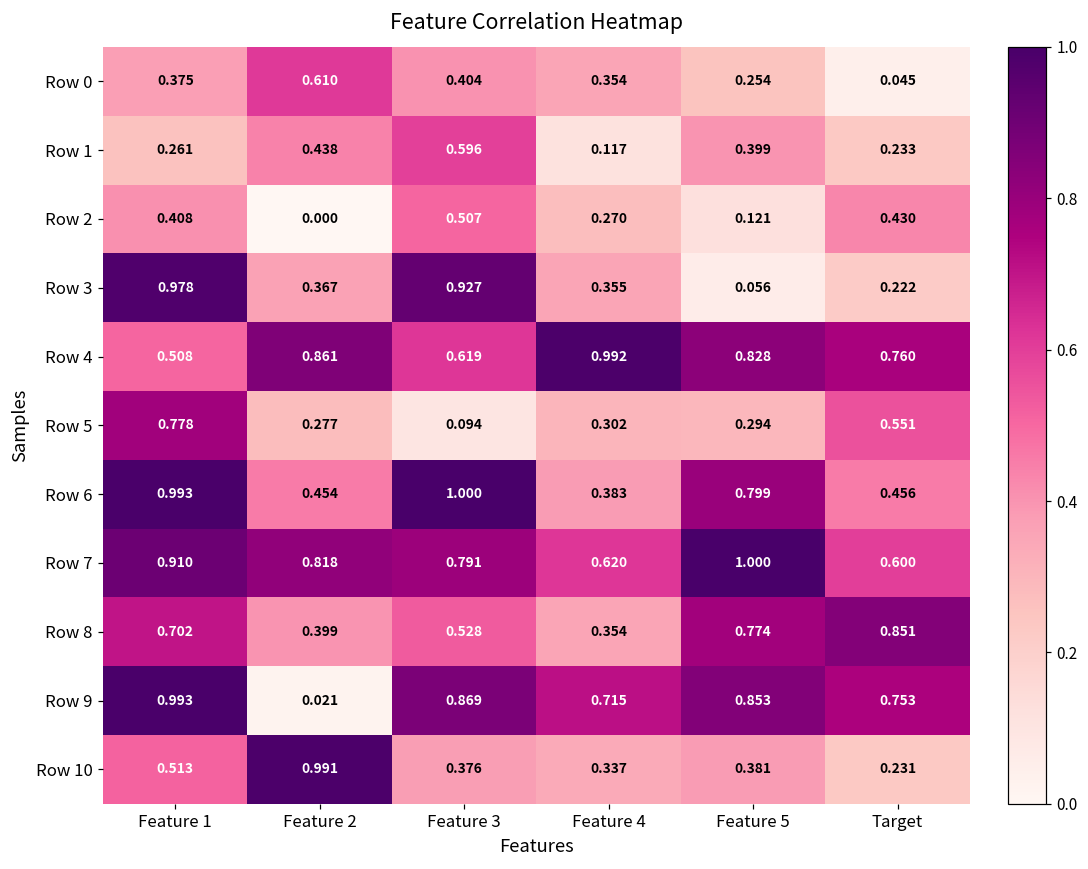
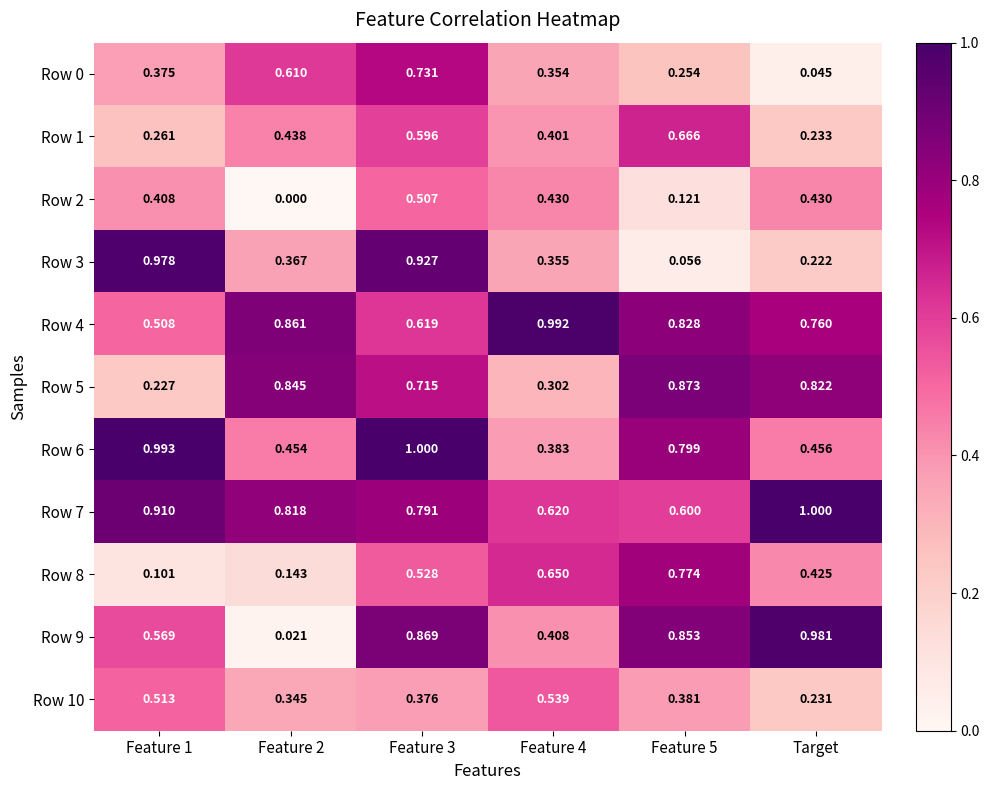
Row 0, Feature 3: 0.404 -> 0.731
Row 1, Feature 4: 0.117 -> 0.401
Row 1, Feature 5: 0.399 -> 0.666
Row 2, Feature 4: 0.270 -> 0.430
Row 5, Feature 1: 0.778 -> 0.227
Row 5, Feature 2: 0.277 -> 0.845
Row 5, Feature 3: 0.094 -> 0.715
Row 5, Feature 5: 0.294 -> 0.873
Row 5, Target: 0.551 -> 0.822
Row 7, Feature 5: 1.000 -> 0.600
Row 7, Target: 0.600 -> 1.000
Row 8, Feature 1: 0.702 -> 0.101
Row 8, Feature 2: 0.399 -> 0.143
Row 8, Feature 4: 0.354 -> 0.650
Row 8, Target: 0.851 -> 0.425
Row 9, Feature 1: 0.993 -> 0.569
Row 9, Feature 4: 0.715 -> 0.408
Row 9, Target: 0.753 -> 0.981
Row 10, Feature 2: 0.991 -> 0.345
Row 10, Feature 4: 0.337 -> 0.539
